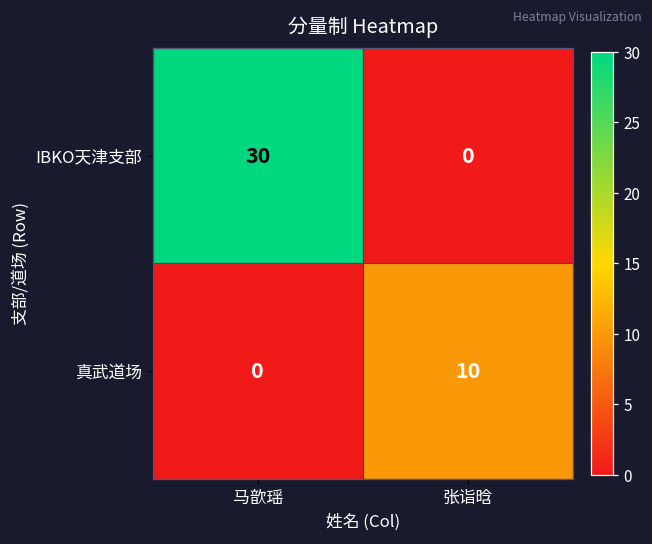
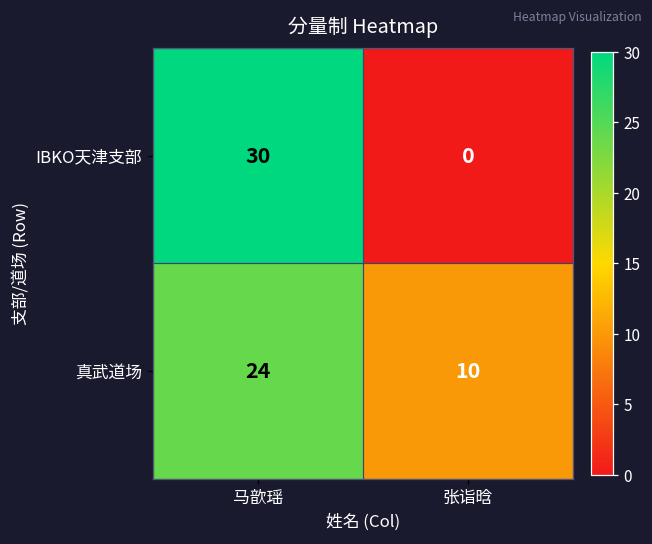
真武道场, 马歆瑶: 0 -> 24
